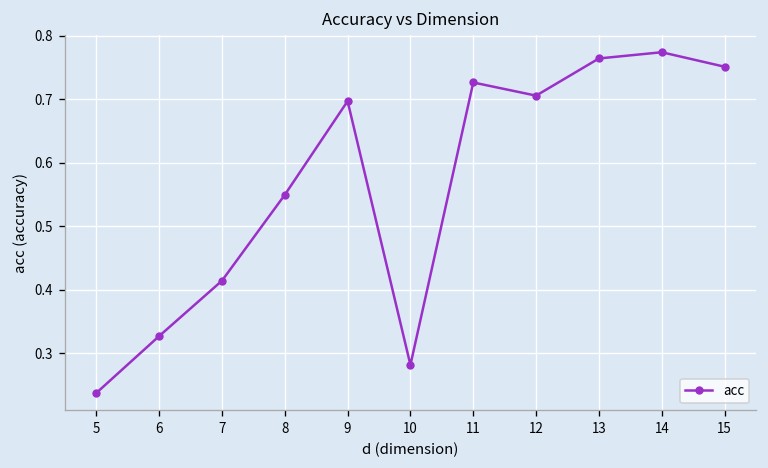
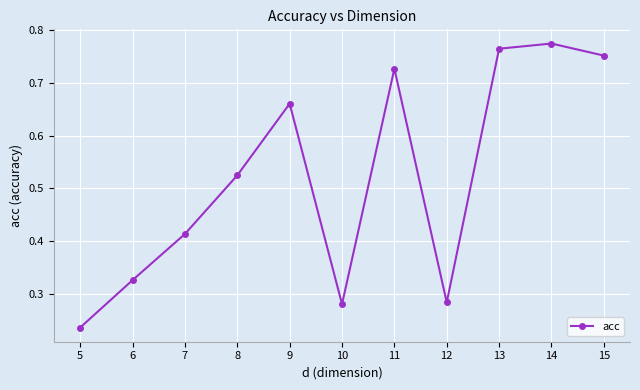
8: 0.55 -> 0.52
9: 0.70 -> 0.66
12: 0.71 -> 0.28
